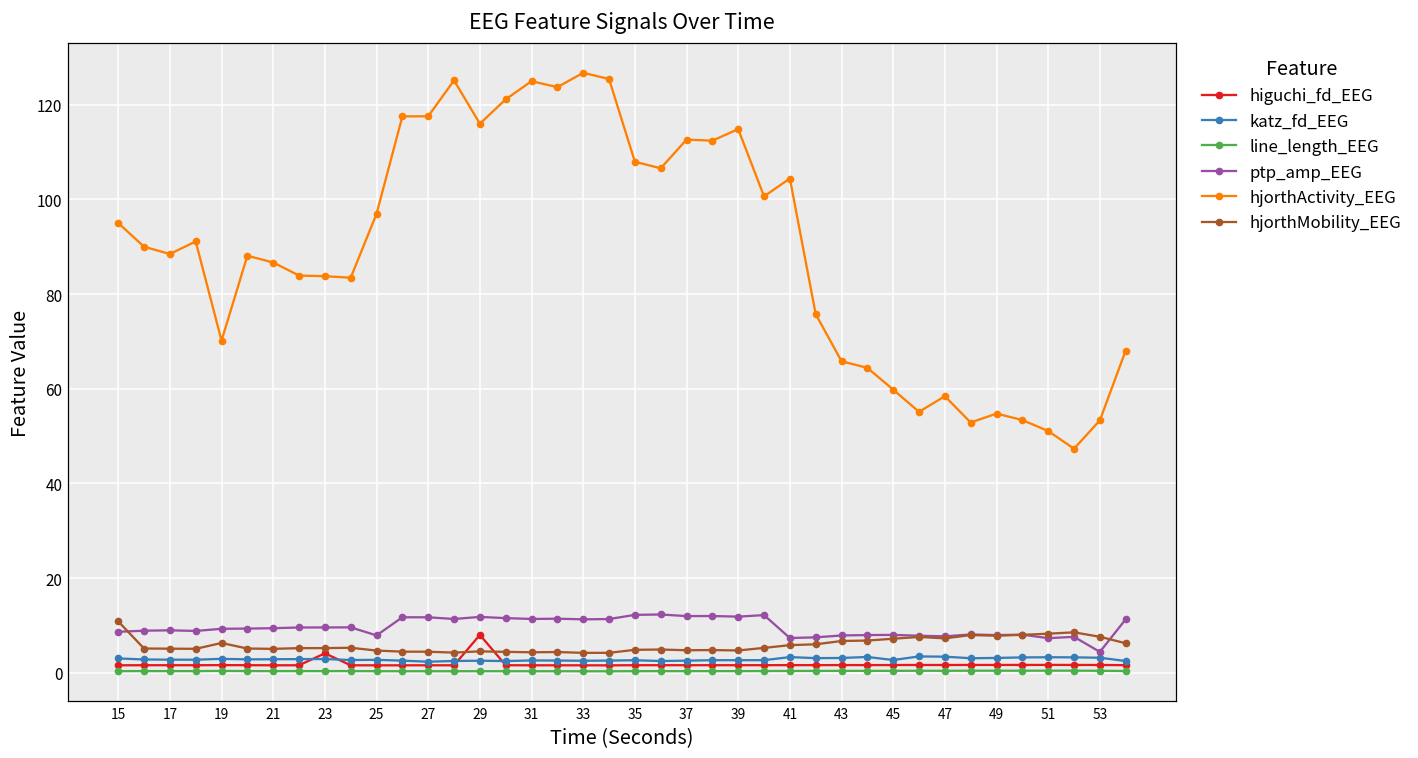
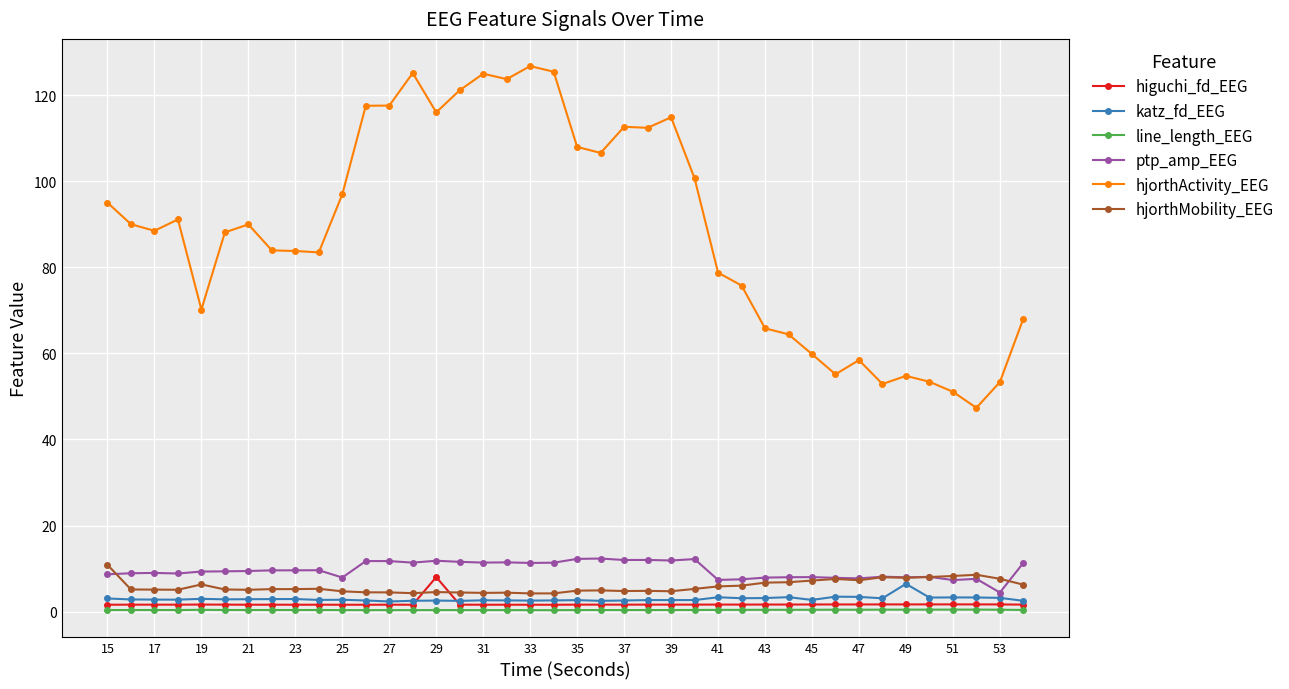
hjorthActivity_EEG, 21: 87 -> 90
higuchi_fd_EEG, 23: 4 -> 2
hjorthActivity_EEG, 41: 104 -> 79
katz_fd_EEG, 49: 3 -> 6
